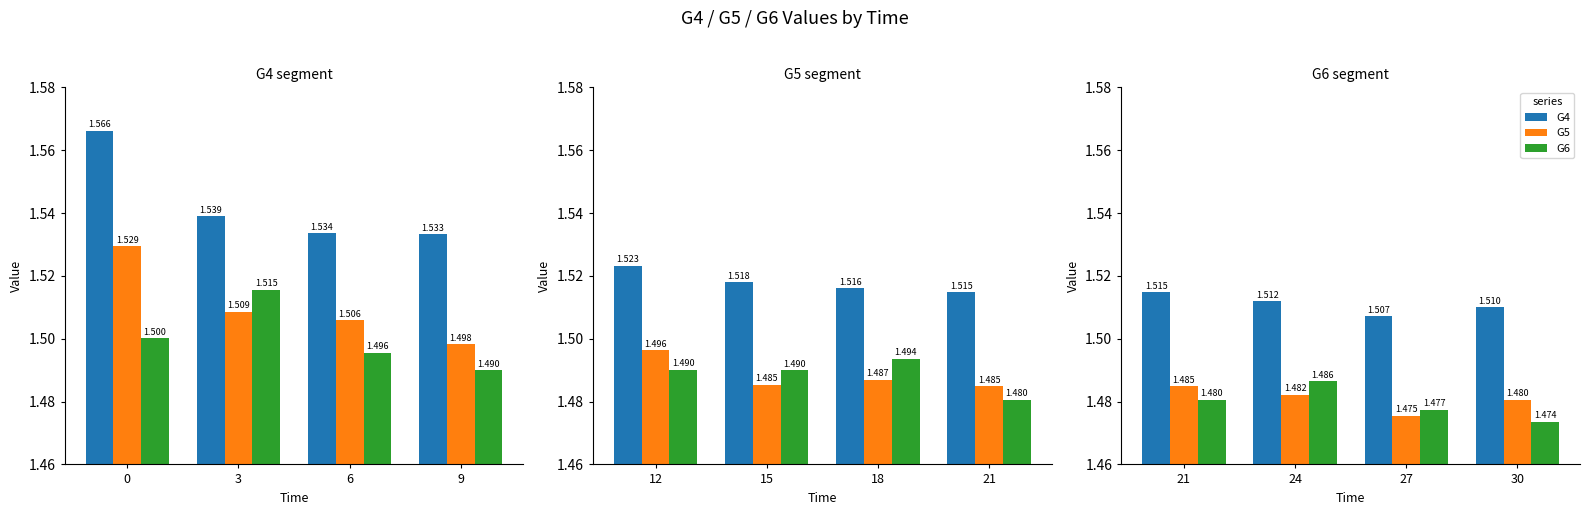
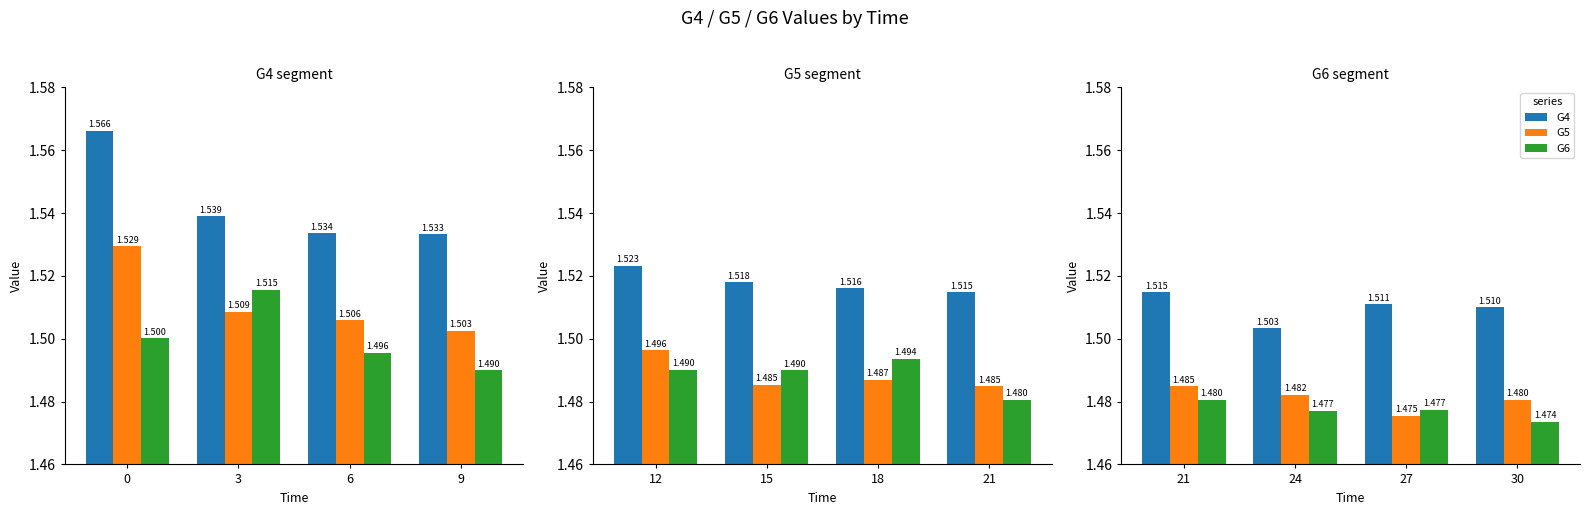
G4 segment, G5, 9: 1.498 -> 1.503
G6 segment, G4, 24: 1.512 -> 1.503
G6 segment, G6, 24: 1.486 -> 1.477
G6 segment, G4, 27: 1.507 -> 1.511
